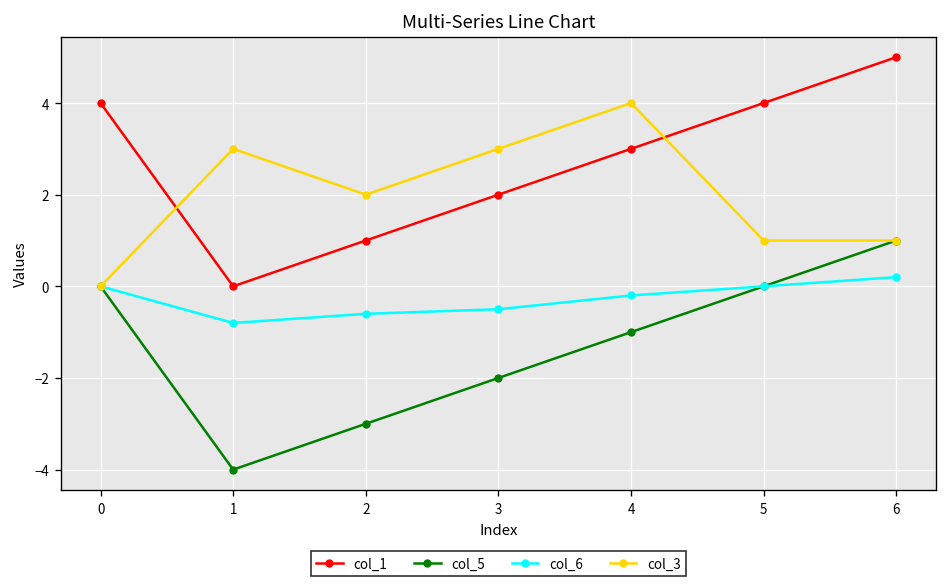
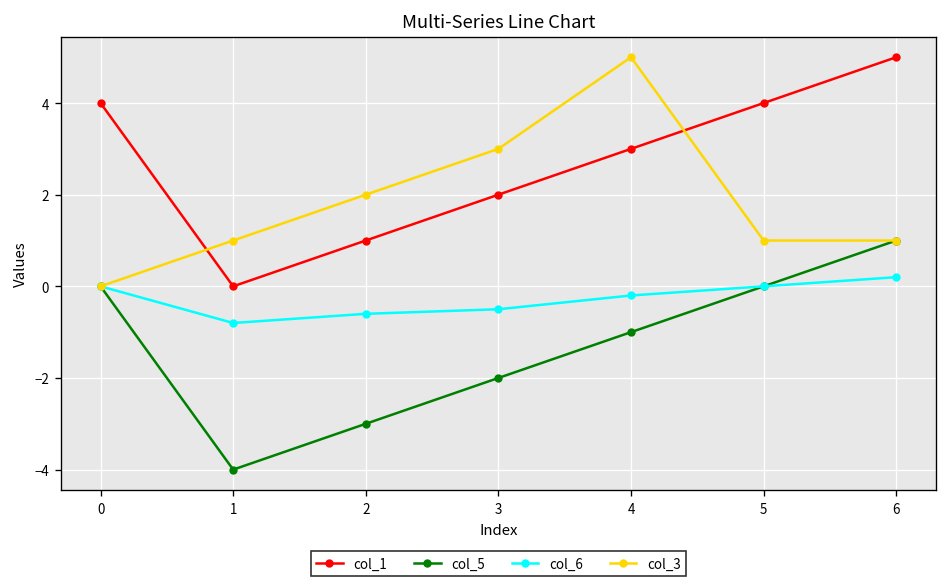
col_3, 1: 3 -> 1
col_3, 4: 4 -> 5
